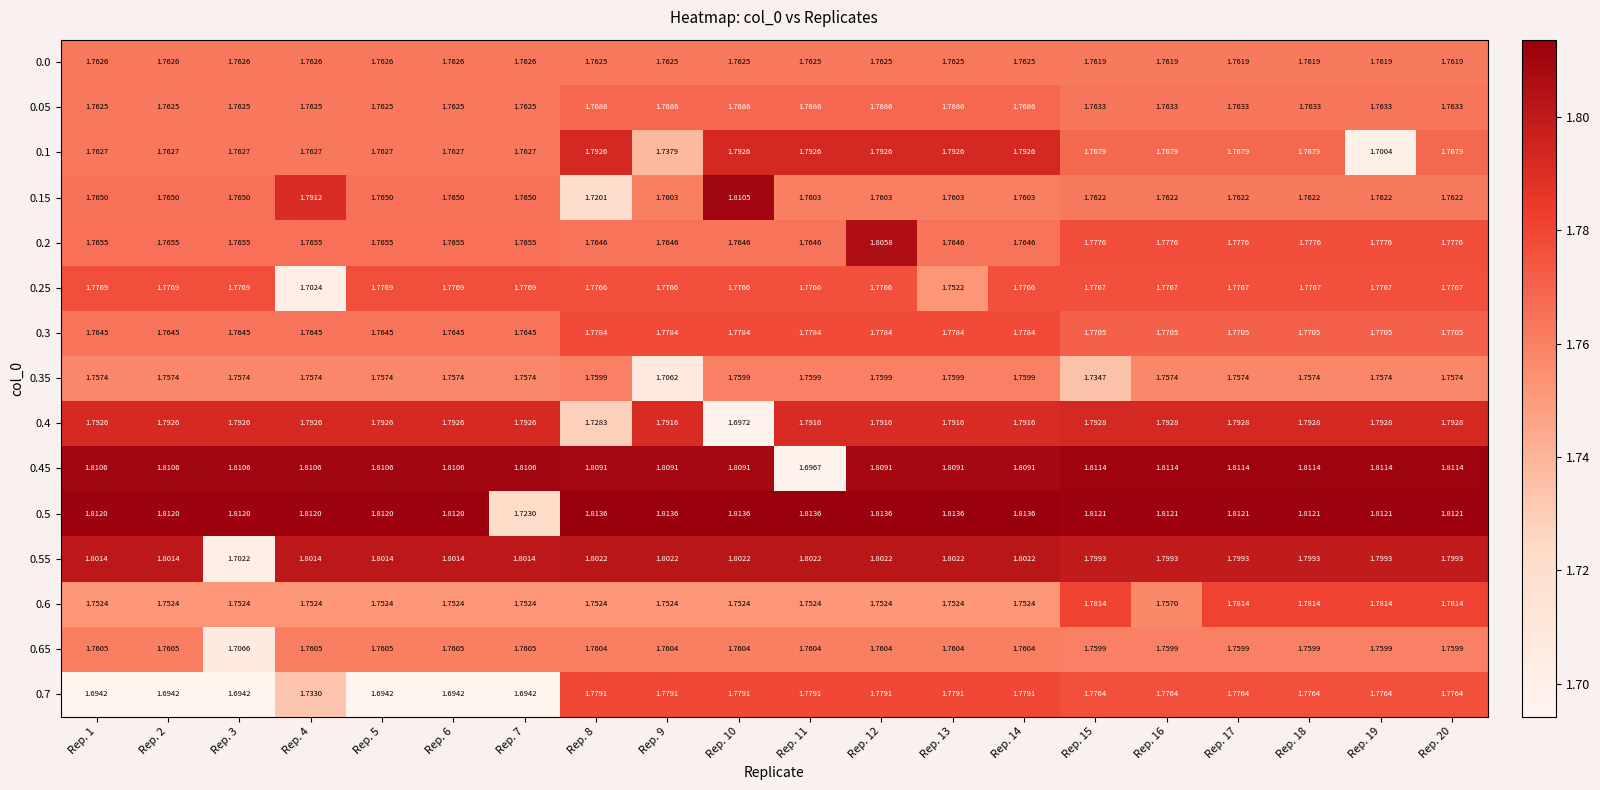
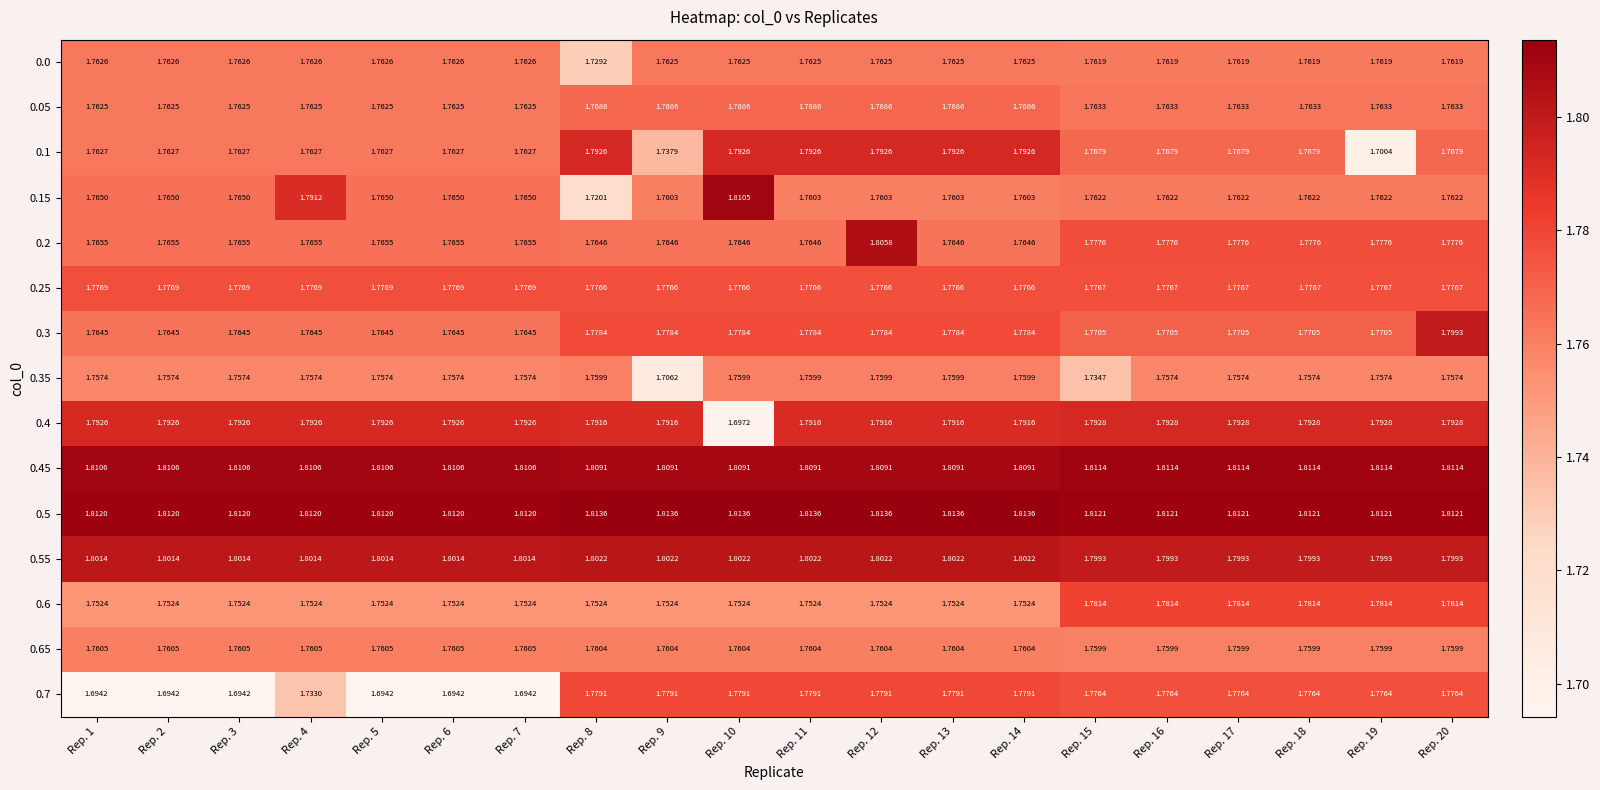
0.0, Rep. 8: 1.7625 -> 1.7292
0.25, Rep. 4: 1.7024 -> 1.7769
0.25, Rep. 13: 1.7522 -> 1.7766
0.3, Rep. 20: 1.7705 -> 1.7993
0.4, Rep. 8: 1.7283 -> 1.7916
0.45, Rep. 11: 1.6967 -> 1.8091
0.5, Rep. 7: 1.7230 -> 1.8120
0.55, Rep. 3: 1.7022 -> 1.8014
0.6, Rep. 16: 1.7570 -> 1.7814
0.65, Rep. 3: 1.7066 -> 1.7605
